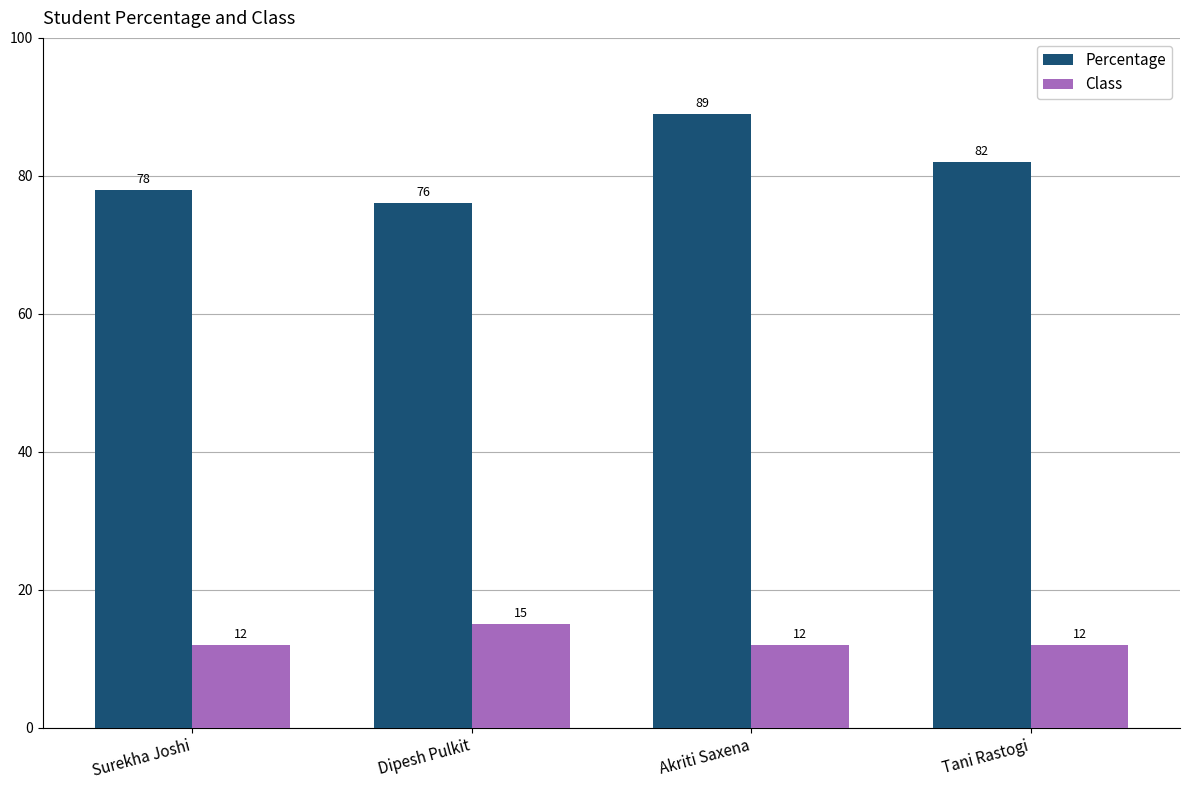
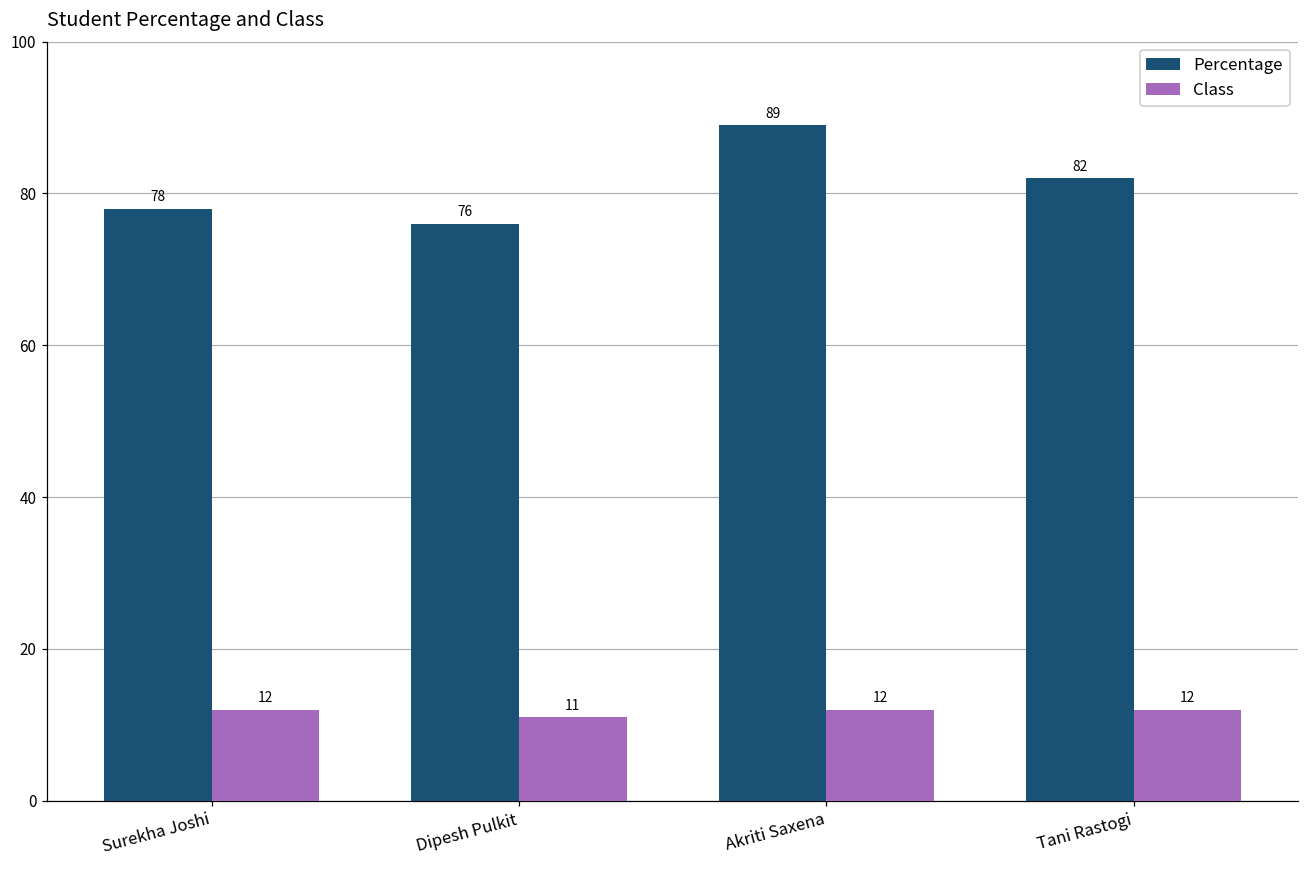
Class, Dipesh Pulkit: 15 -> 11
